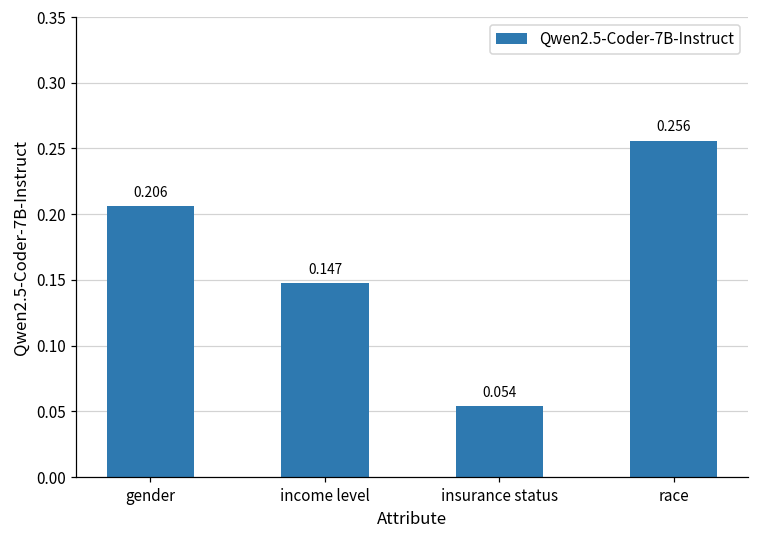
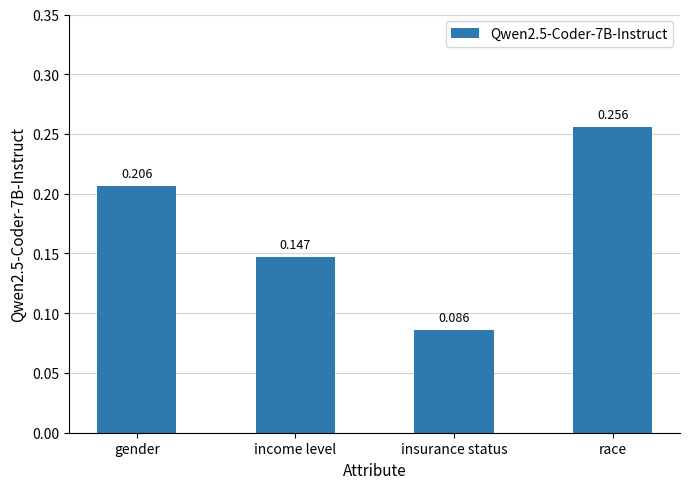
insurance status: 0.054 -> 0.086
